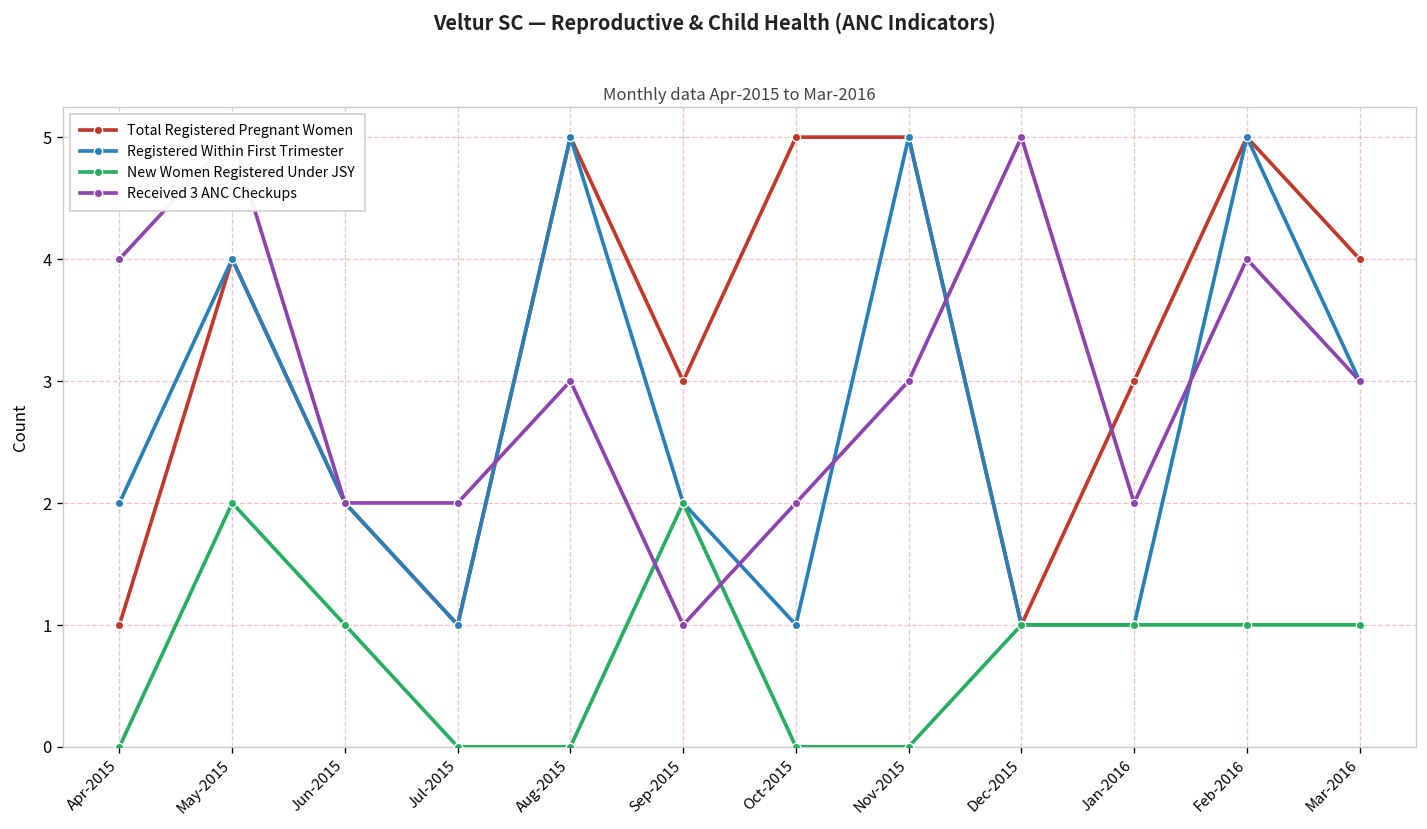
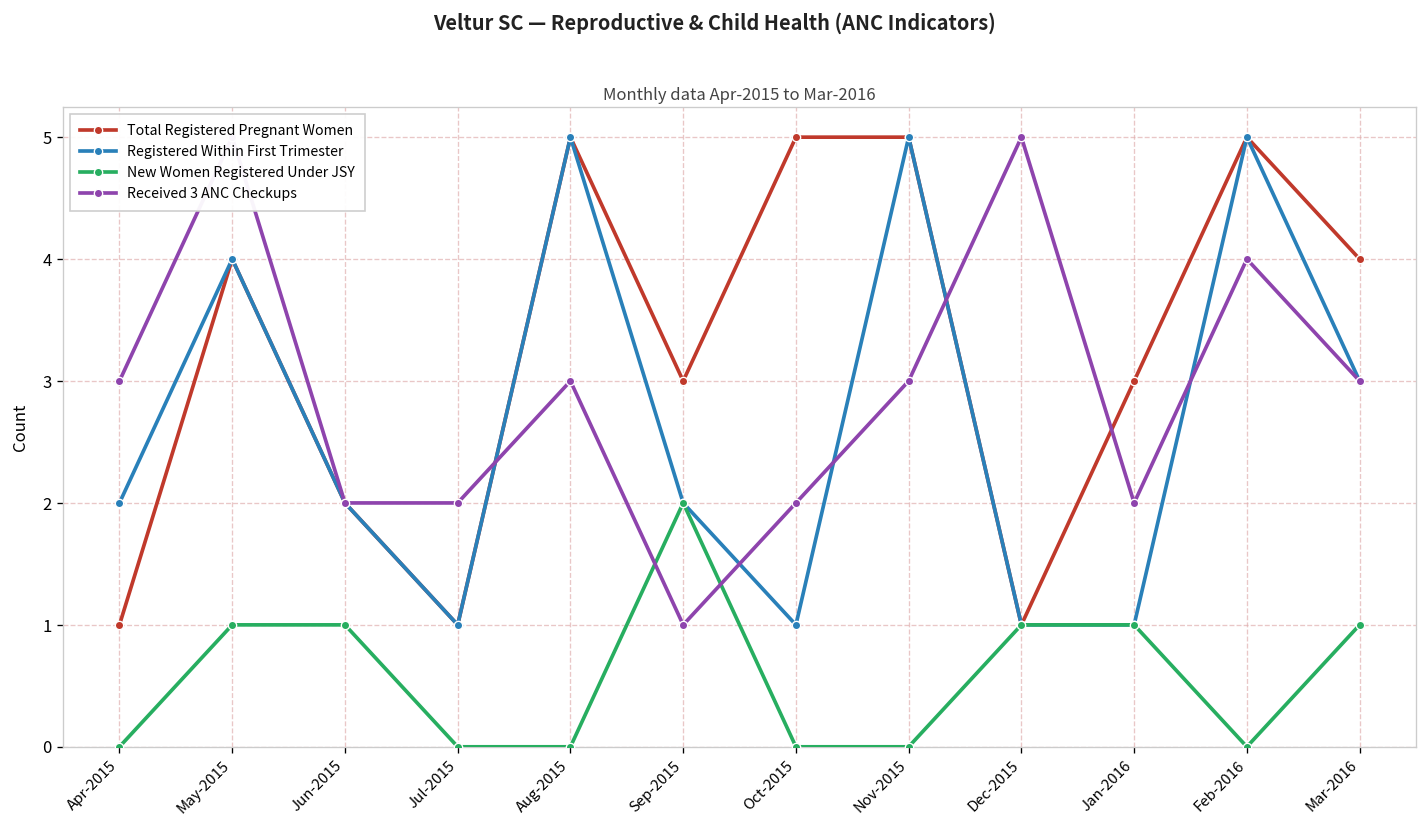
Received 3 ANC Checkups, Apr-2015: 4 -> 3
New Women Registered Under JSY, May-2015: 2 -> 1
New Women Registered Under JSY, Feb-2016: 1 -> 0
